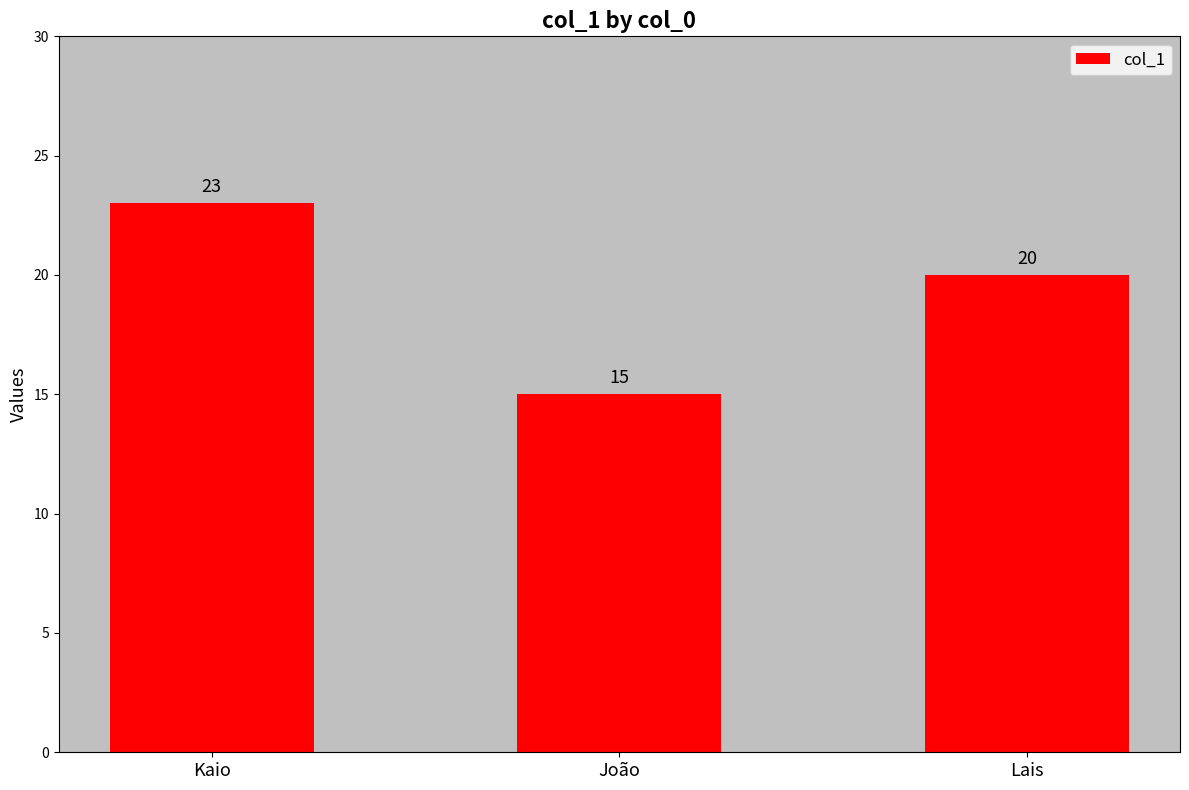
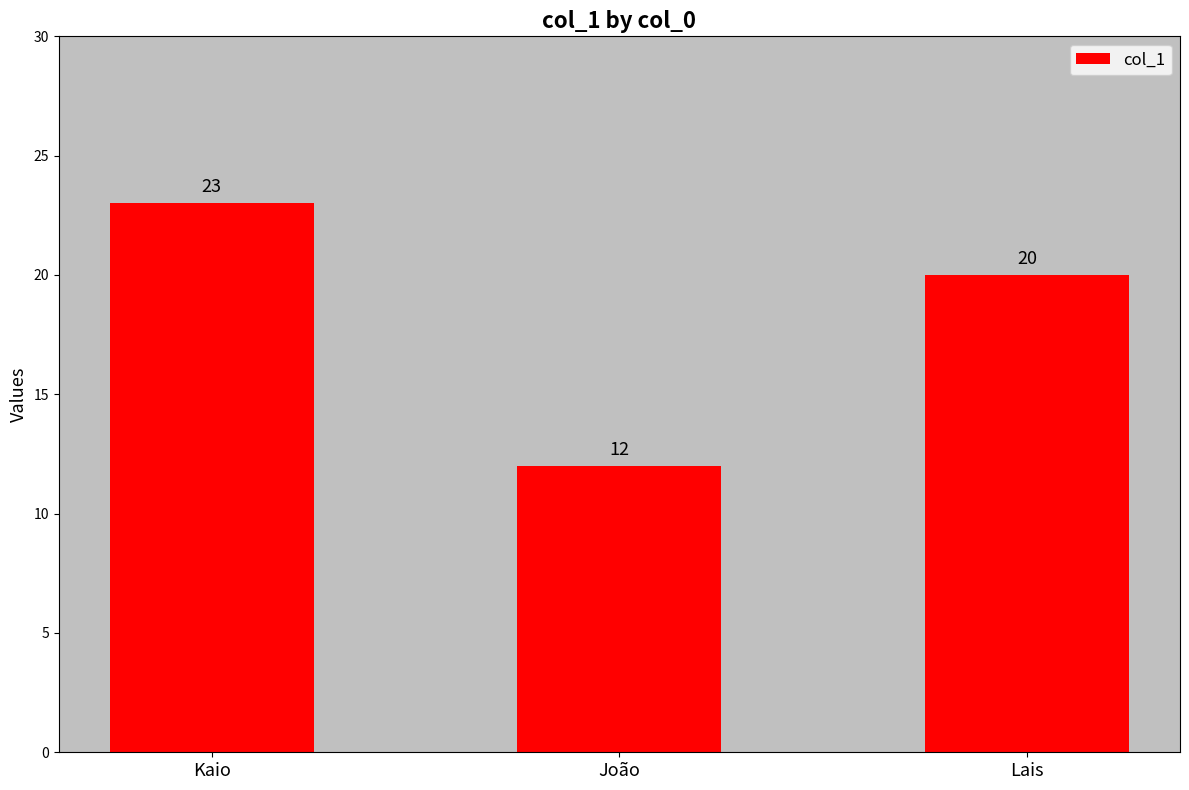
João: 15 -> 12
